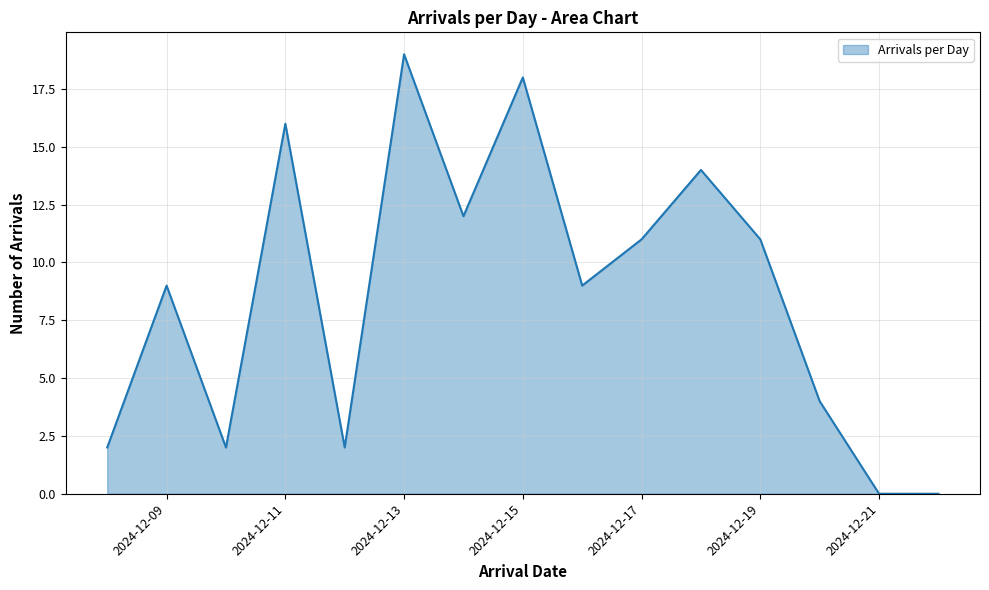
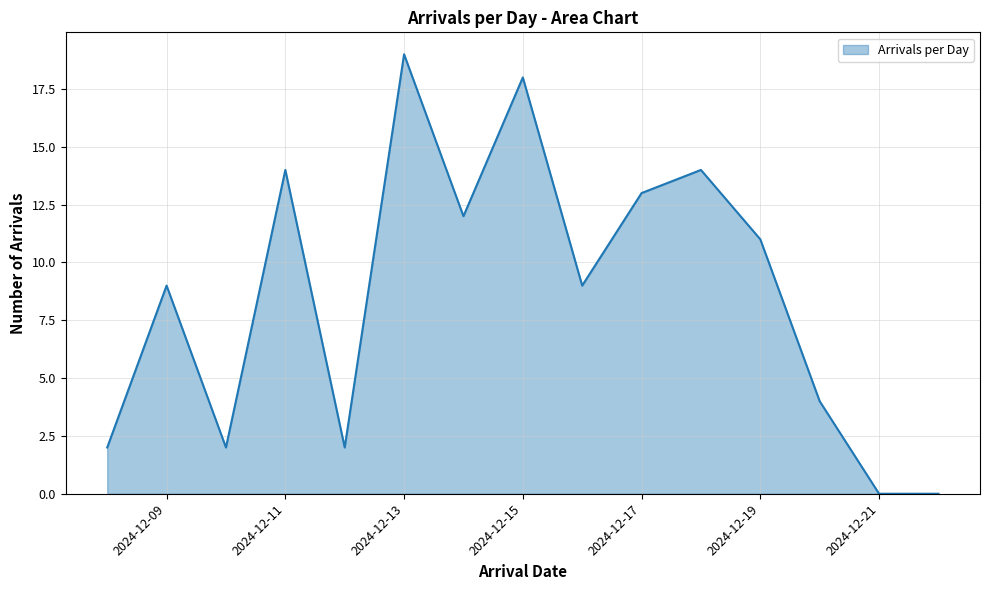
2024-12-11: 16 -> 14
2024-12-17: 11 -> 13
